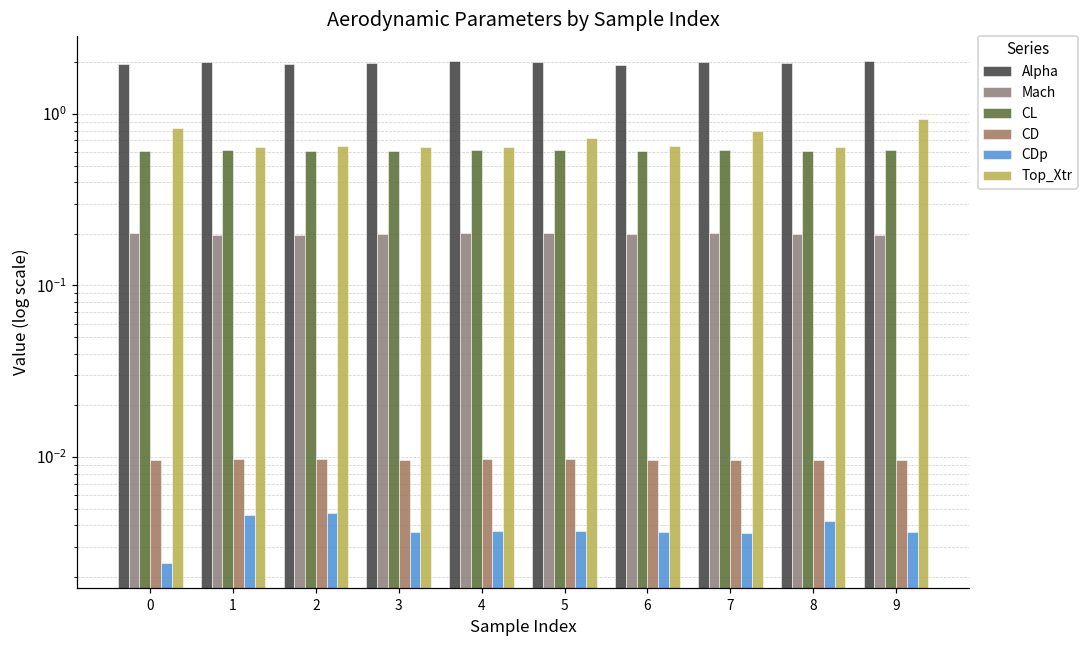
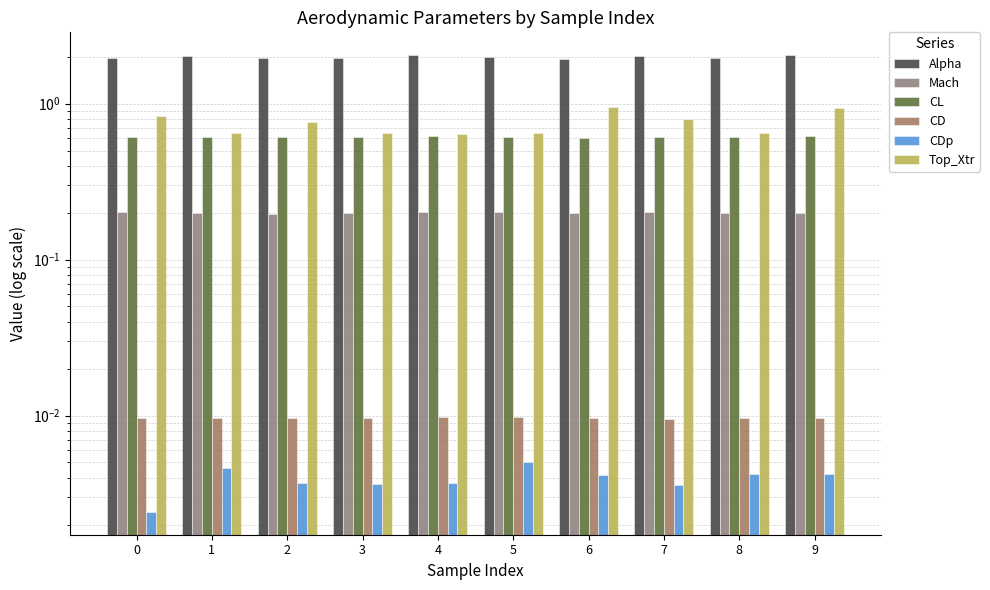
CDp, 2: 0.0047 -> 0.0037
Top_Xtr, 2: 0.65 -> 0.8
CDp, 5: 0.0037 -> 0.0050
Top_Xtr, 5: 0.7 -> 0.64
CDp, 6: 0.0036 -> 0.0042
Top_Xtr, 6: 0.65 -> 0.9
CDp, 9: 0.0037 -> 0.0042
